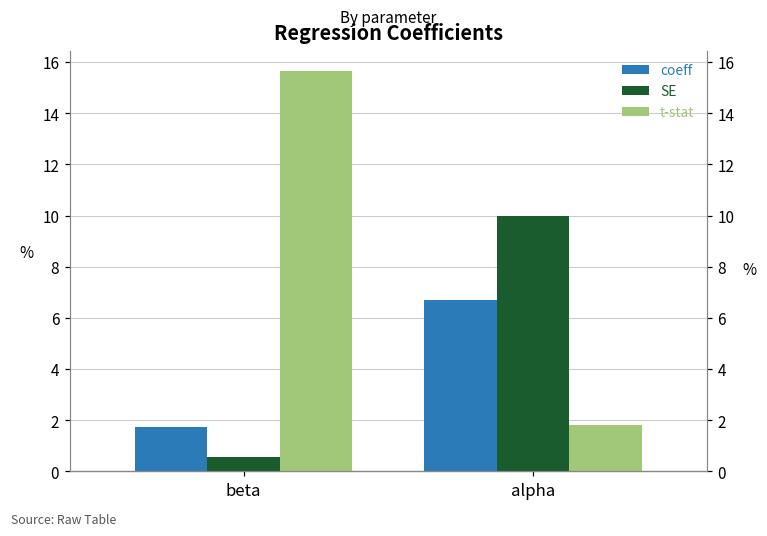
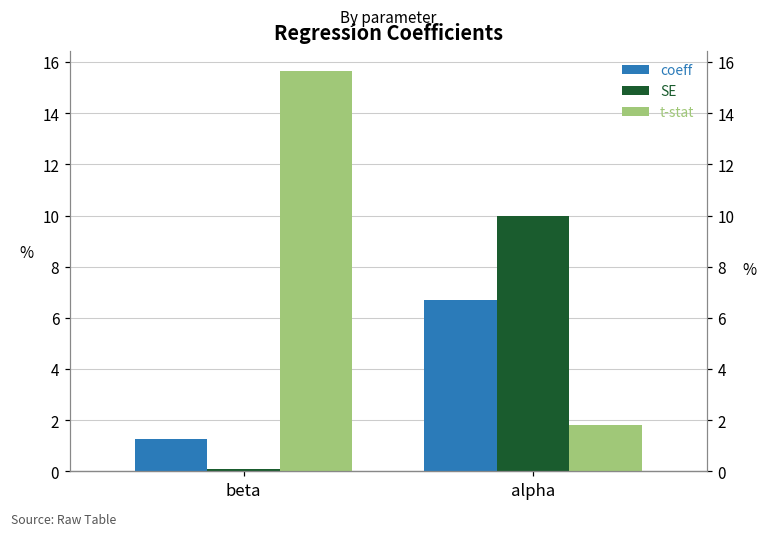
coeff, beta: 1.7 -> 1.3
SE, beta: 0.6 -> 0.1
